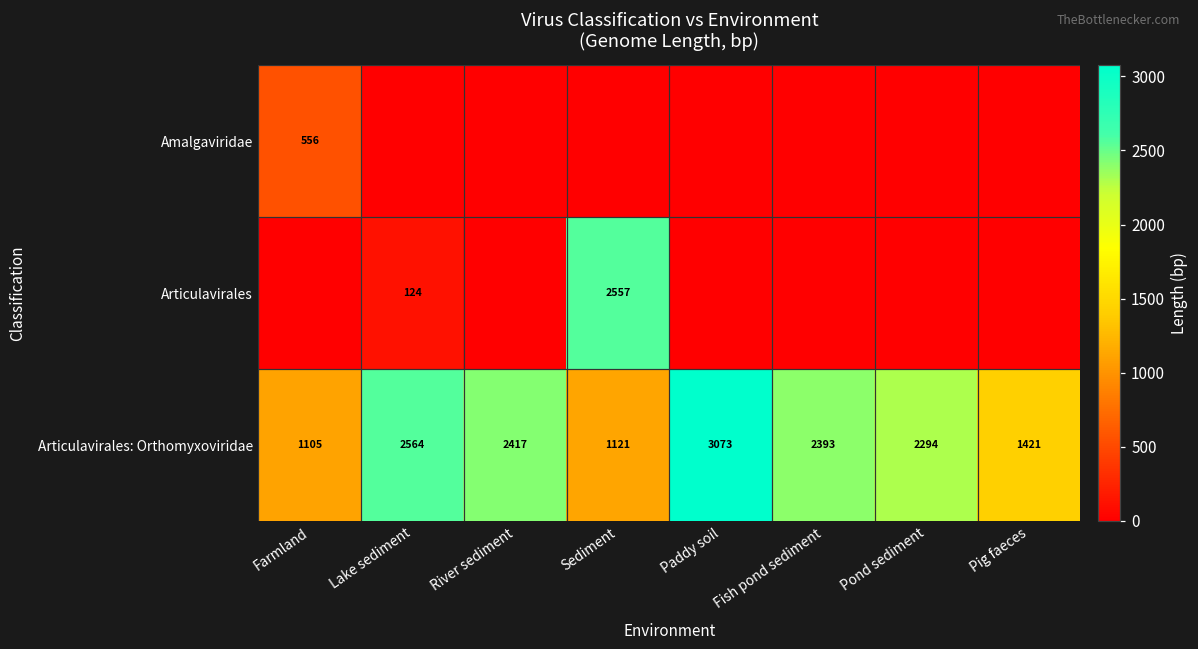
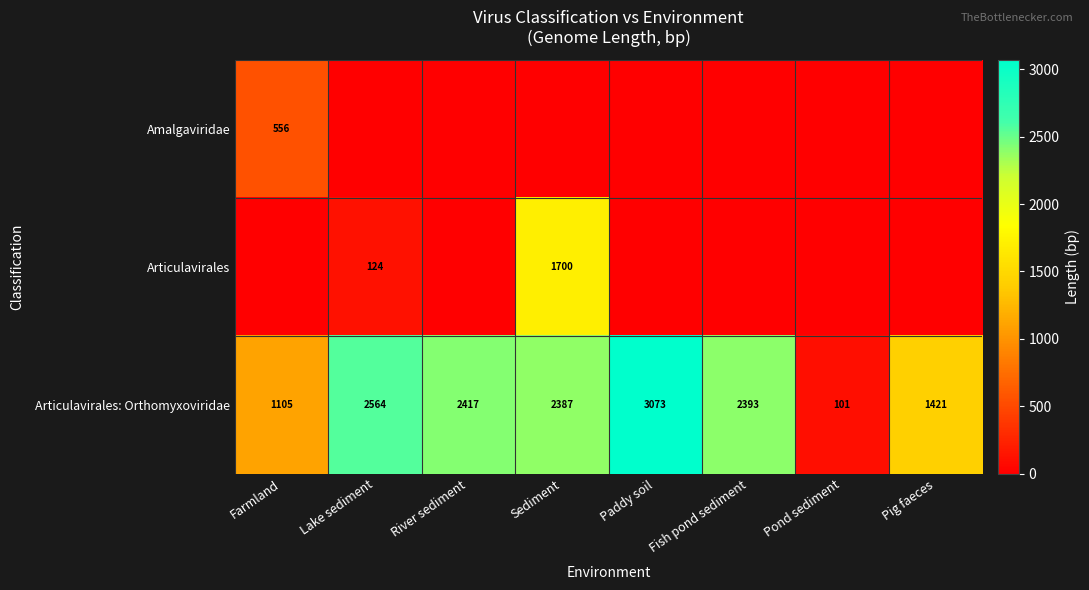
Articulavirales, Sediment: 2557 -> 1700
Articulavirales: Orthomyxoviridae, Sediment: 1121 -> 2387
Articulavirales: Orthomyxoviridae, Pond sediment: 2294 -> 101
